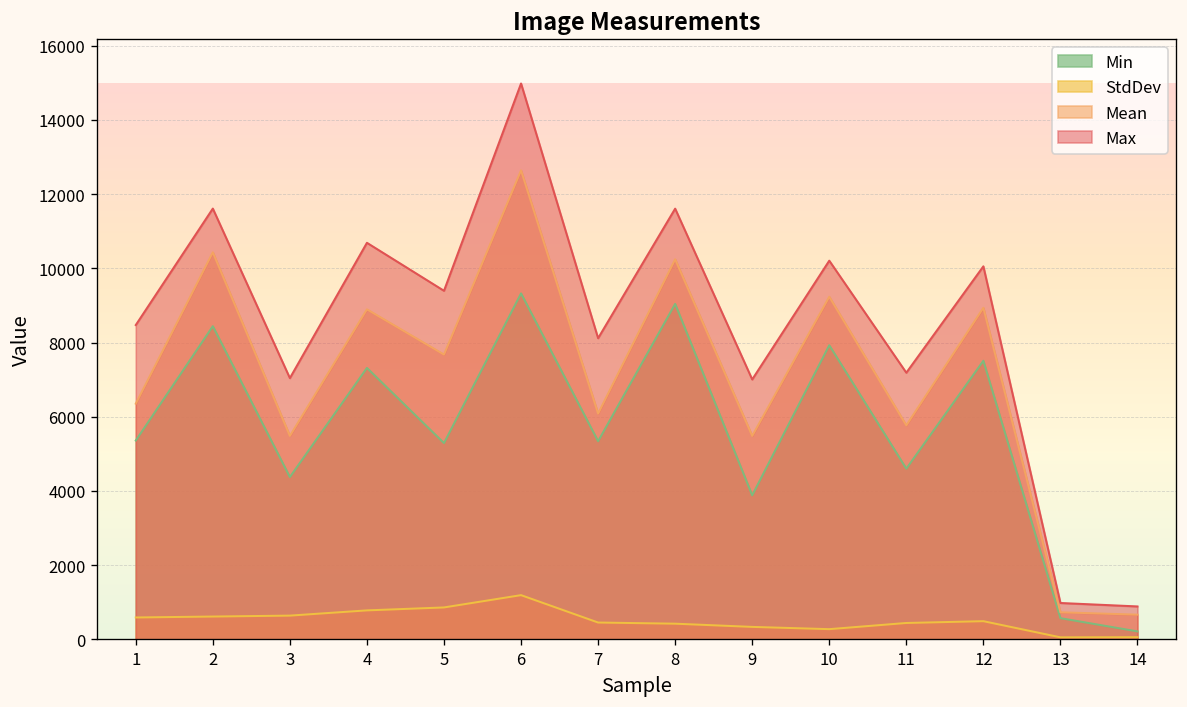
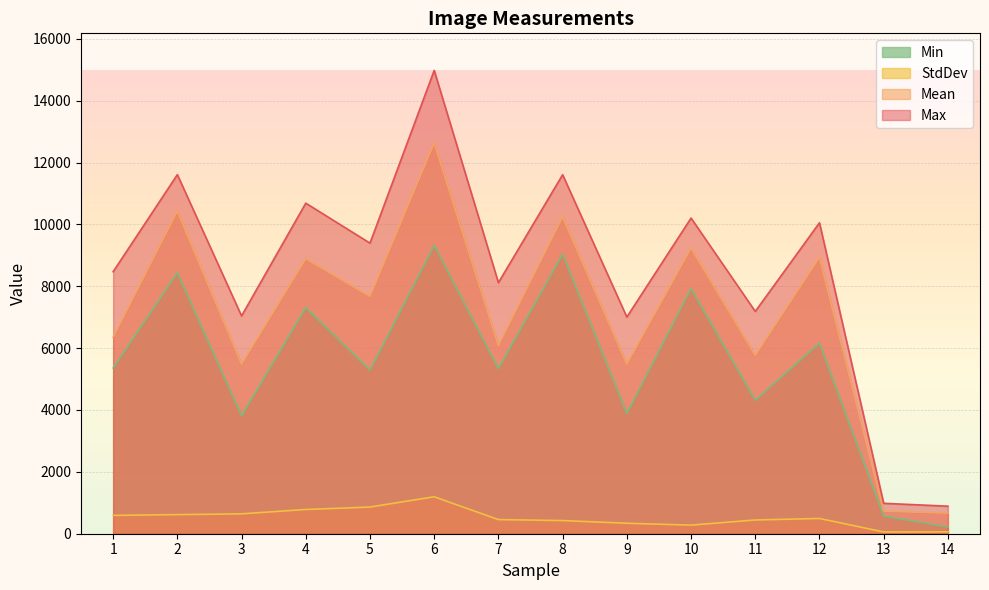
Min, 3: 4400 -> 3800
Min, 11: 4600 -> 4300
Min, 12: 7500 -> 6200
